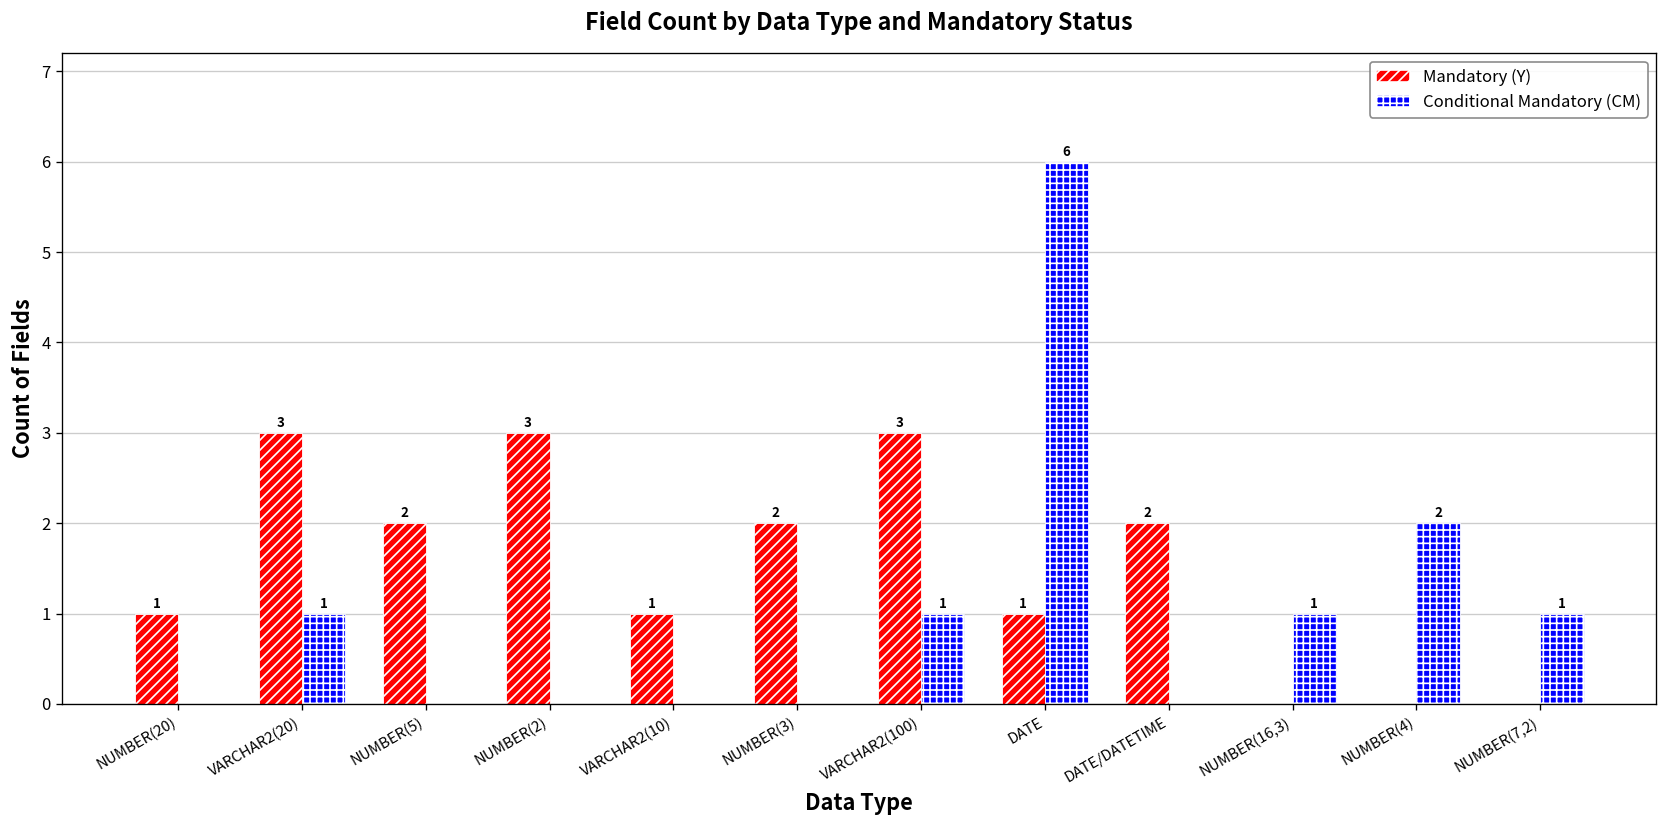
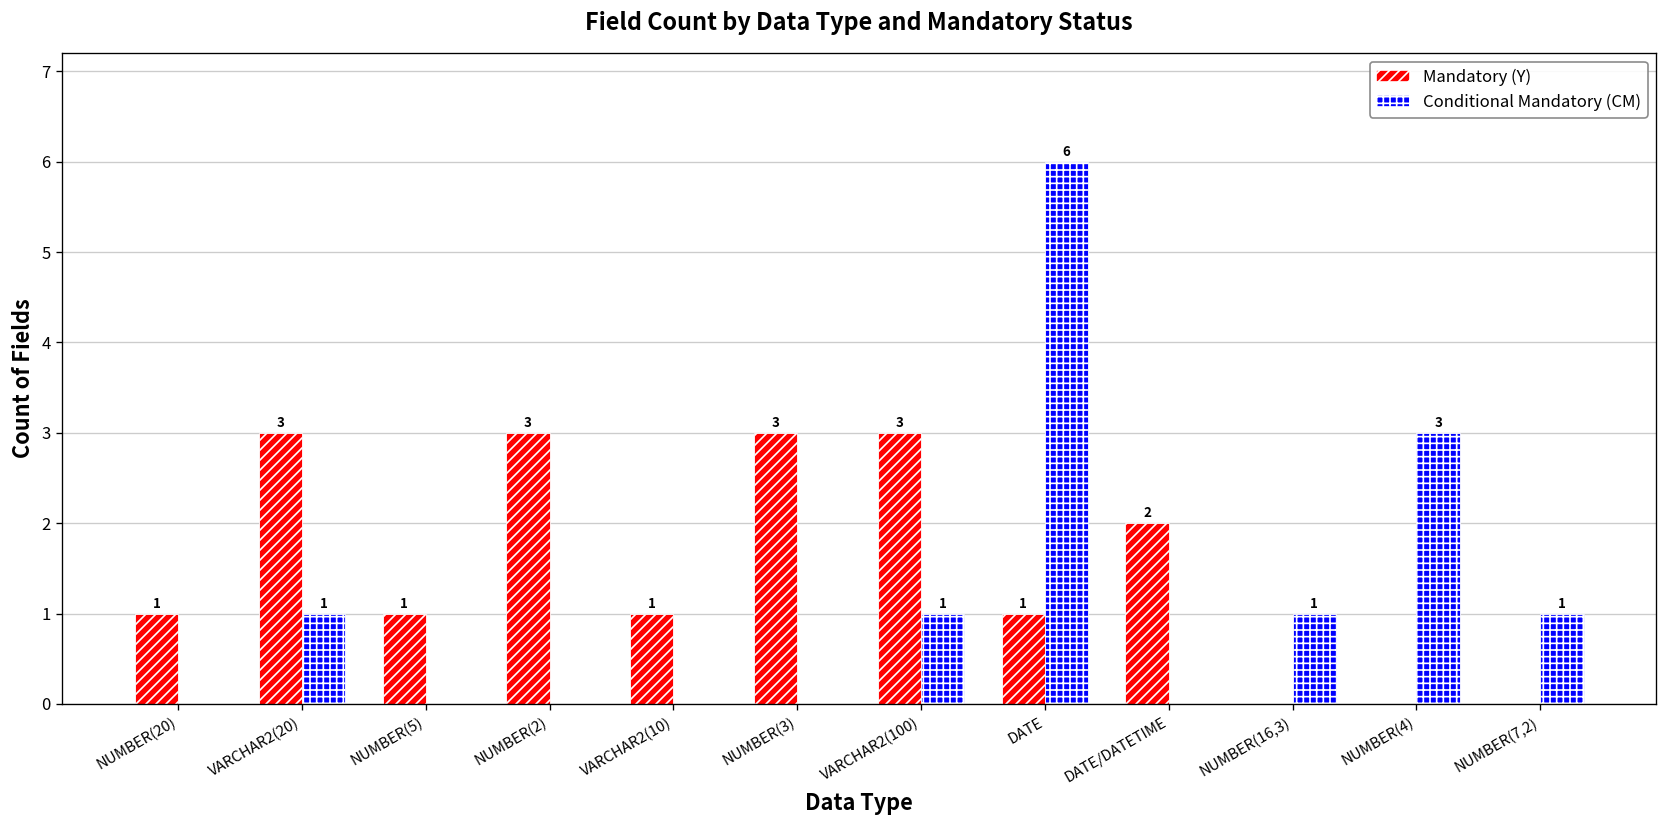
Mandatory (Y), NUMBER(5): 2 -> 1
Mandatory (Y), NUMBER(3): 2 -> 3
Conditional Mandatory (CM), NUMBER(4): 2 -> 3
